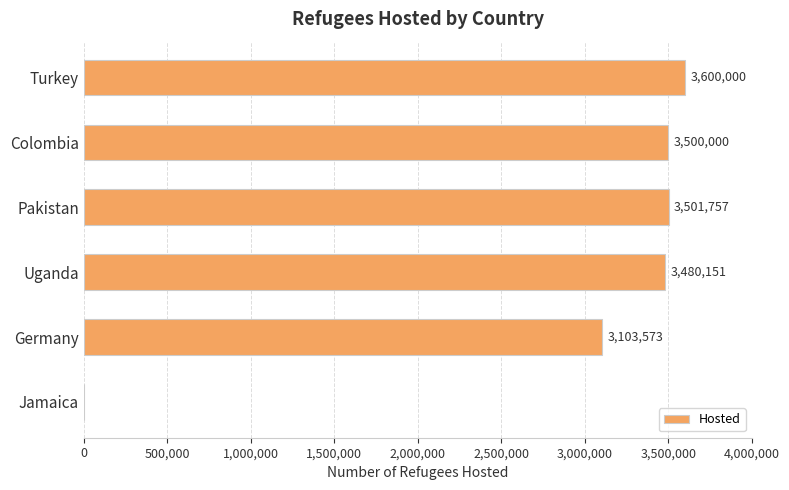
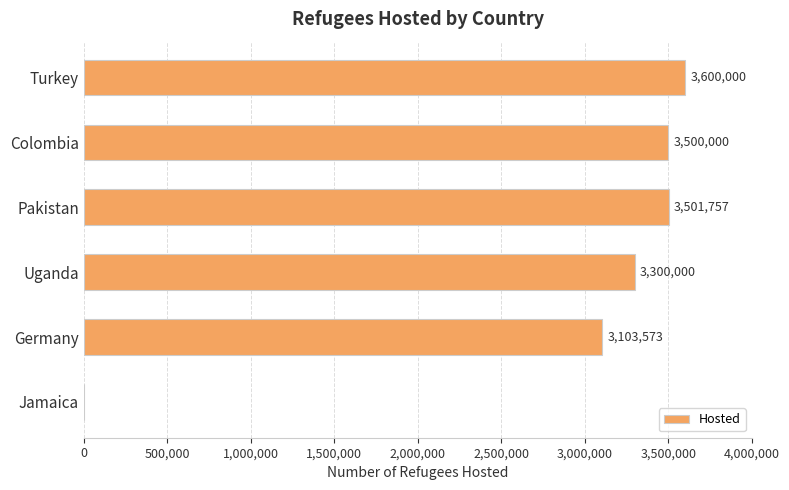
Uganda: 3,480,151 -> 3,300,000
